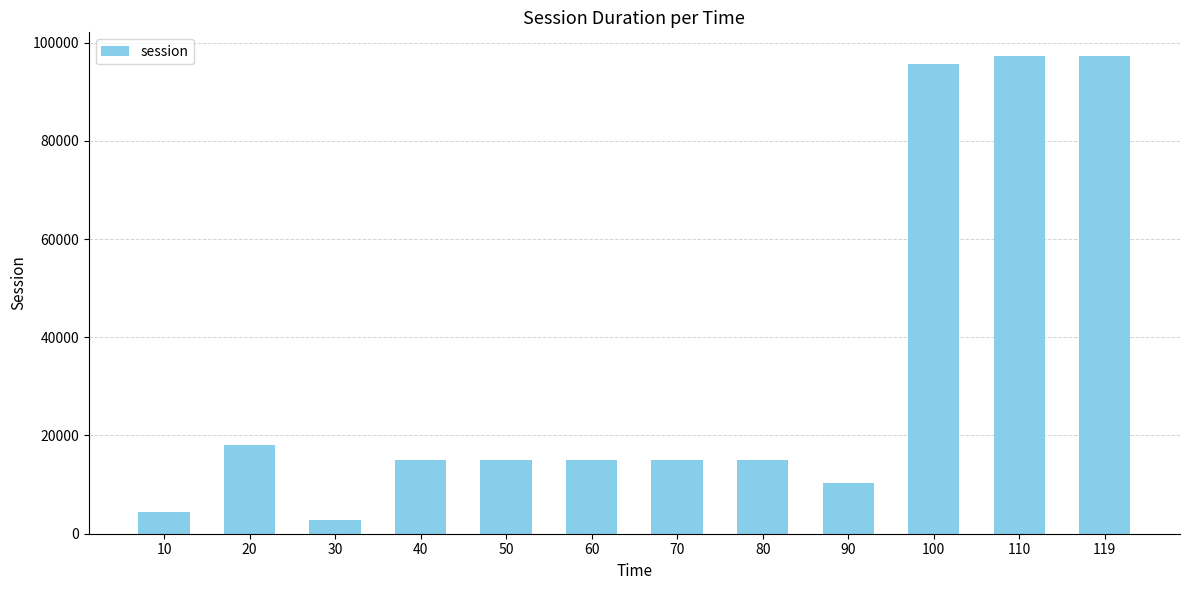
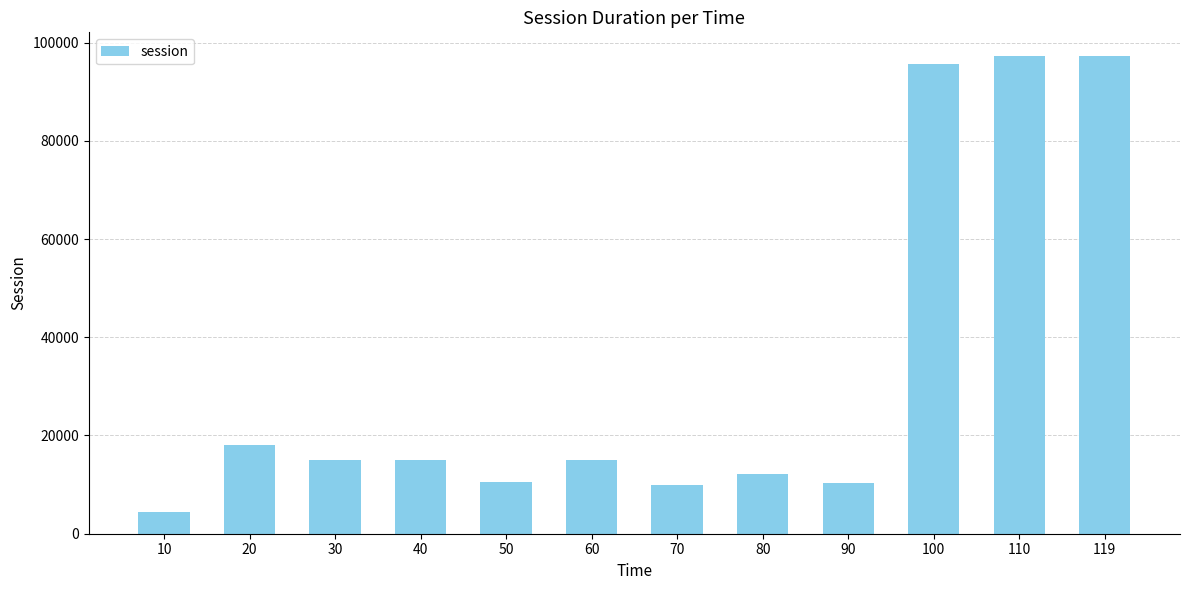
30: 3000 -> 15000
50: 15000 -> 11000
70: 15000 -> 10000
80: 15000 -> 12000
